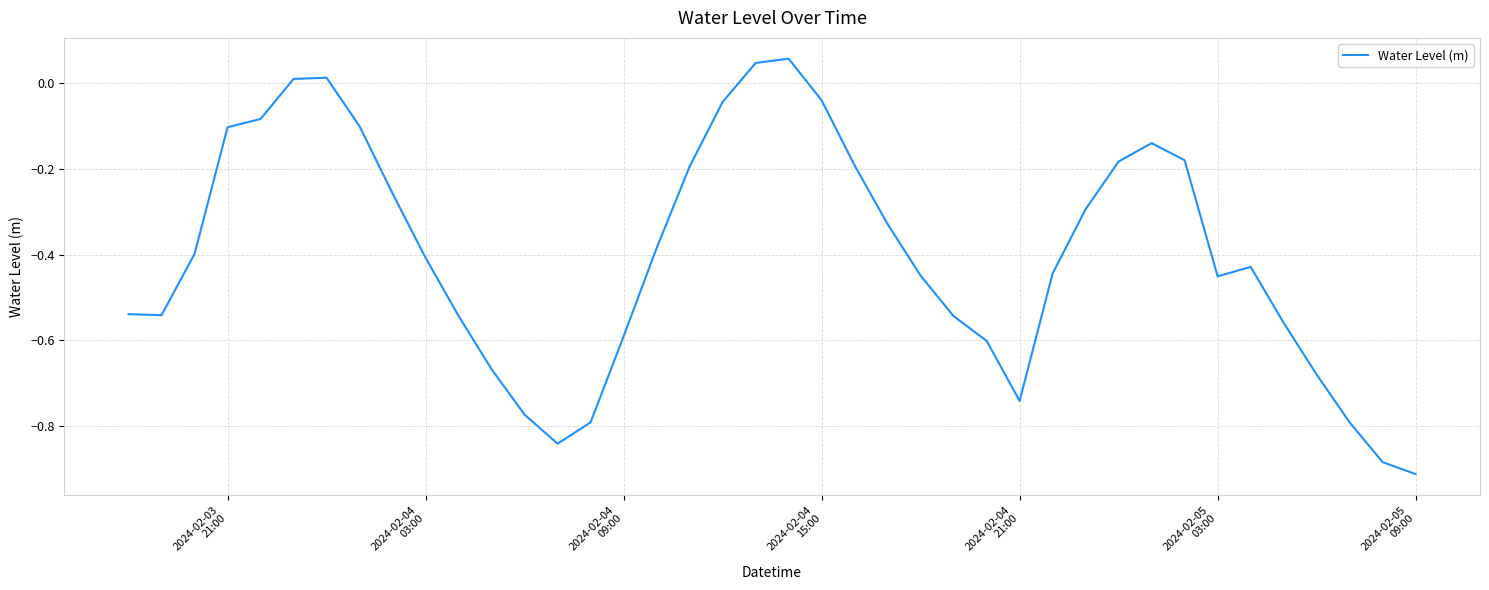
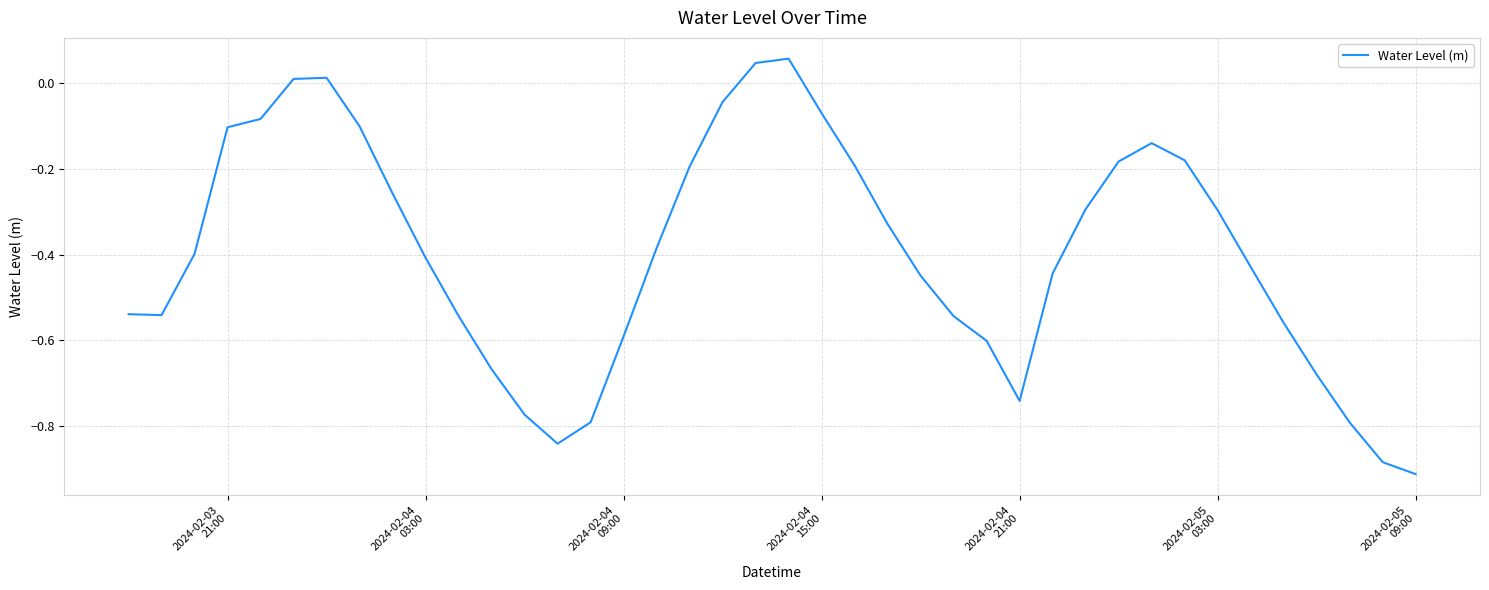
2024-02-04 15:00: -0.04 -> -0.07
2024-02-05 03:00: -0.45 -> -0.30
